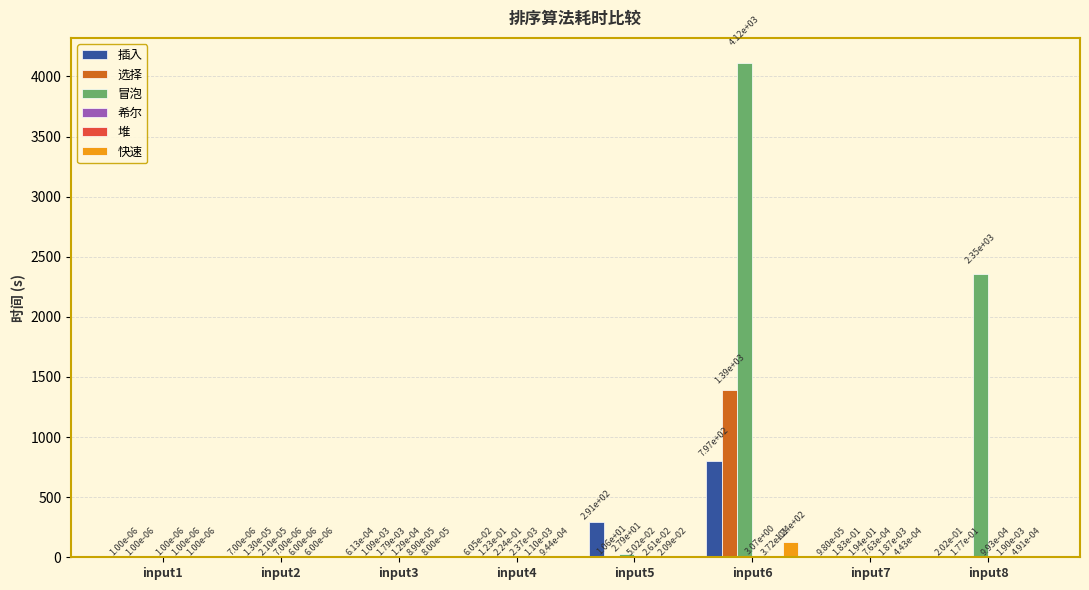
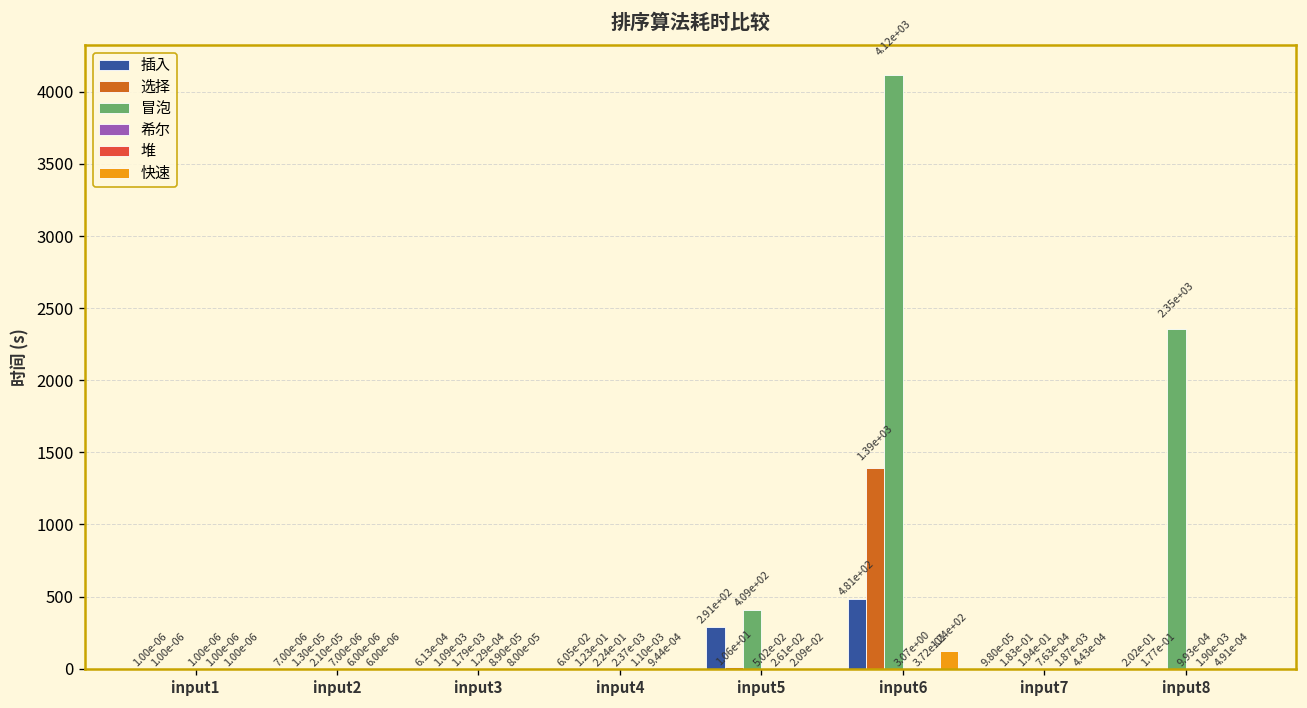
冒泡, input5: 2.79e+01 -> 4.09e+02
插入, input6: 7.97e+02 -> 4.81e+02
